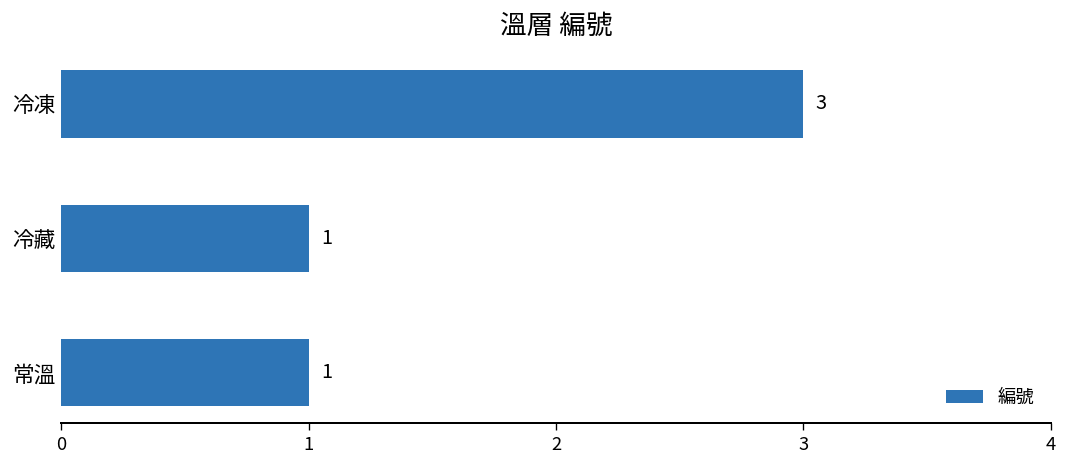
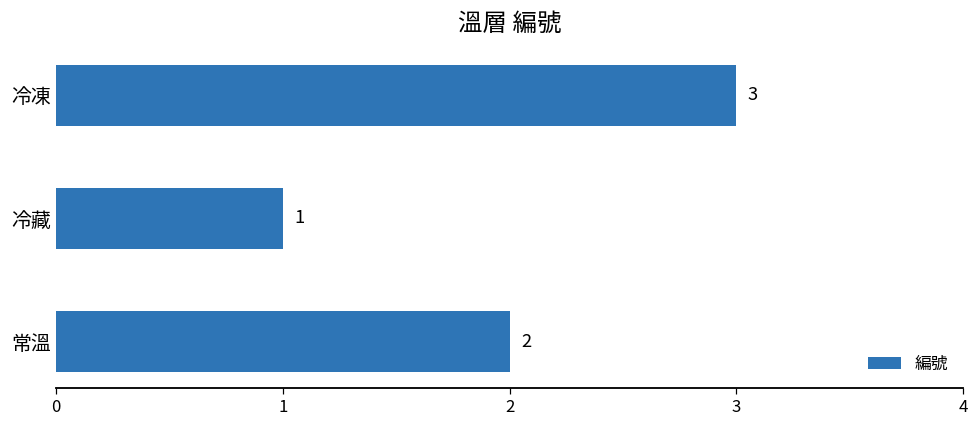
常溫: 1 -> 2
